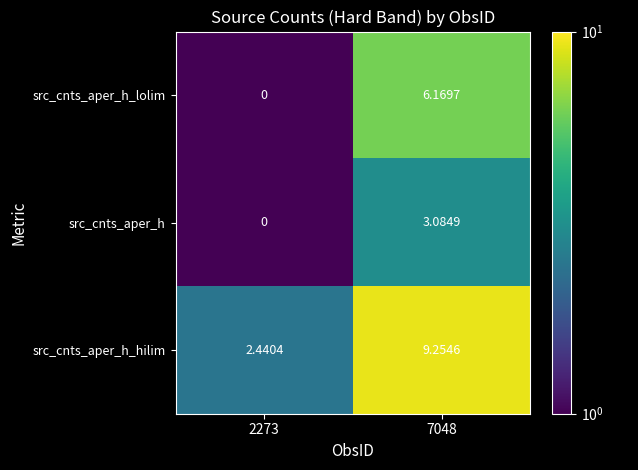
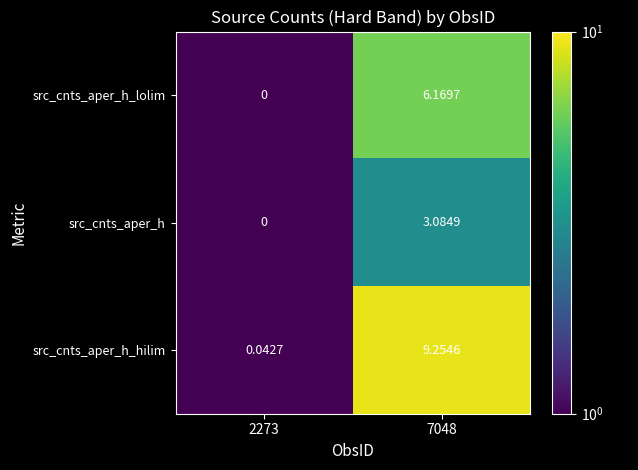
src_cnts_aper_h_hilim, 2273: 2.4404 -> 0.0427
